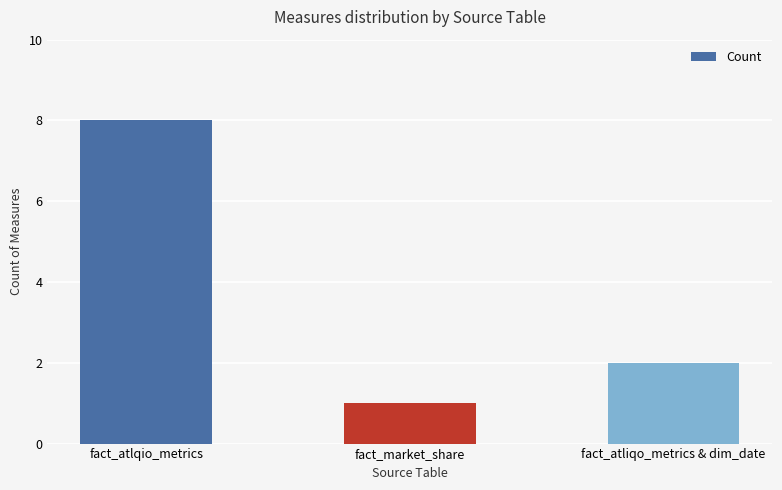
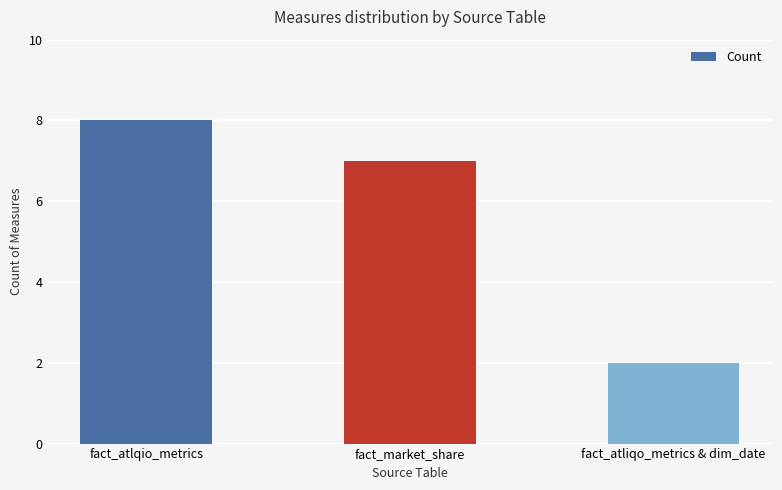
fact_market_share: 1 -> 7
